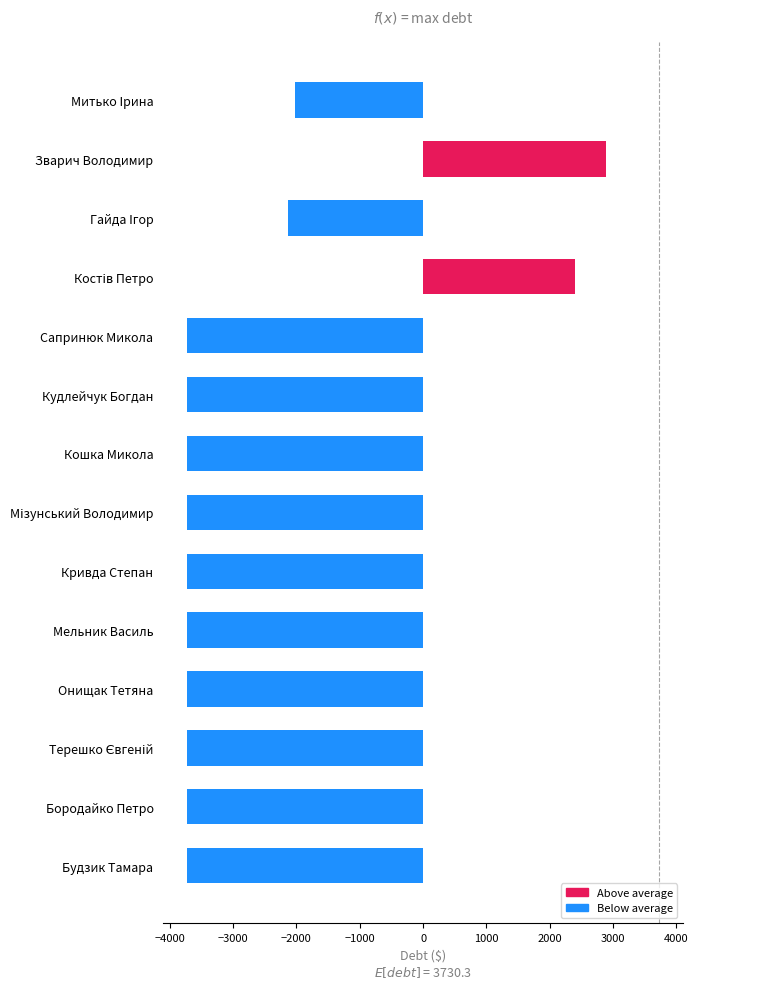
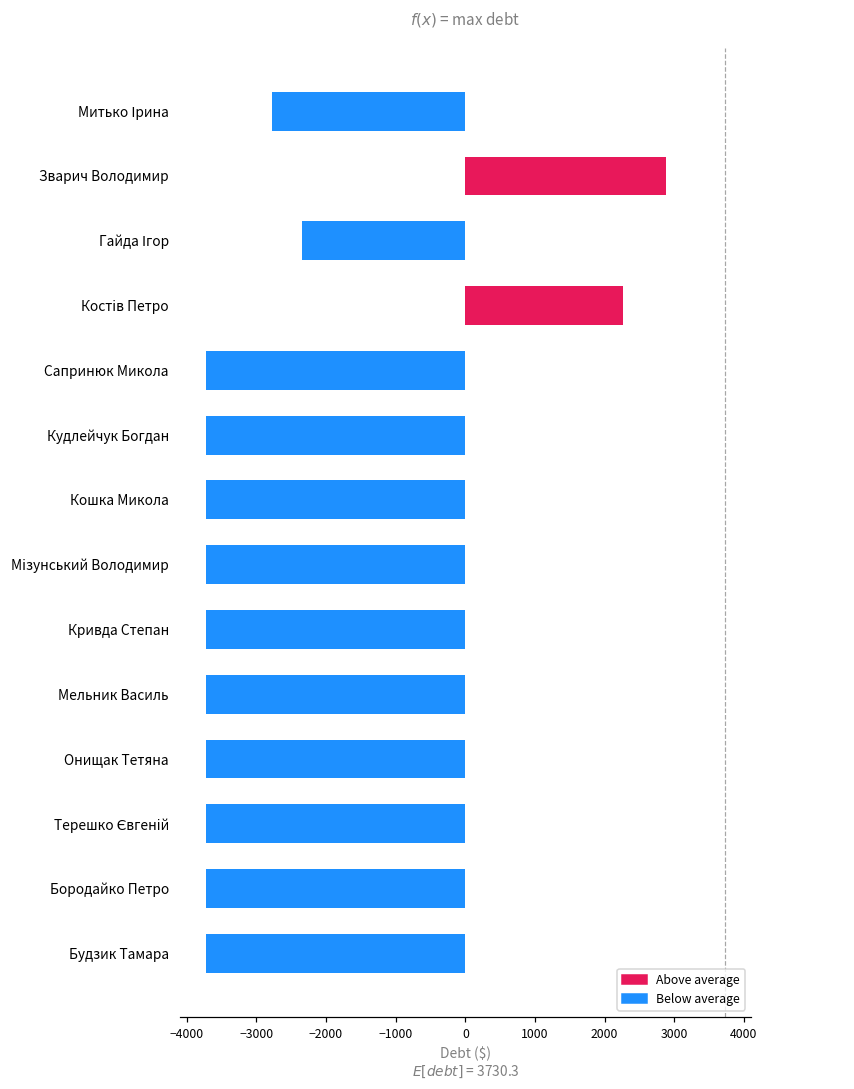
Митько Ірина: -2000 -> -2800
Гайда Ігор: -2100 -> -2300
Костів Петро: 2400 -> 2300
